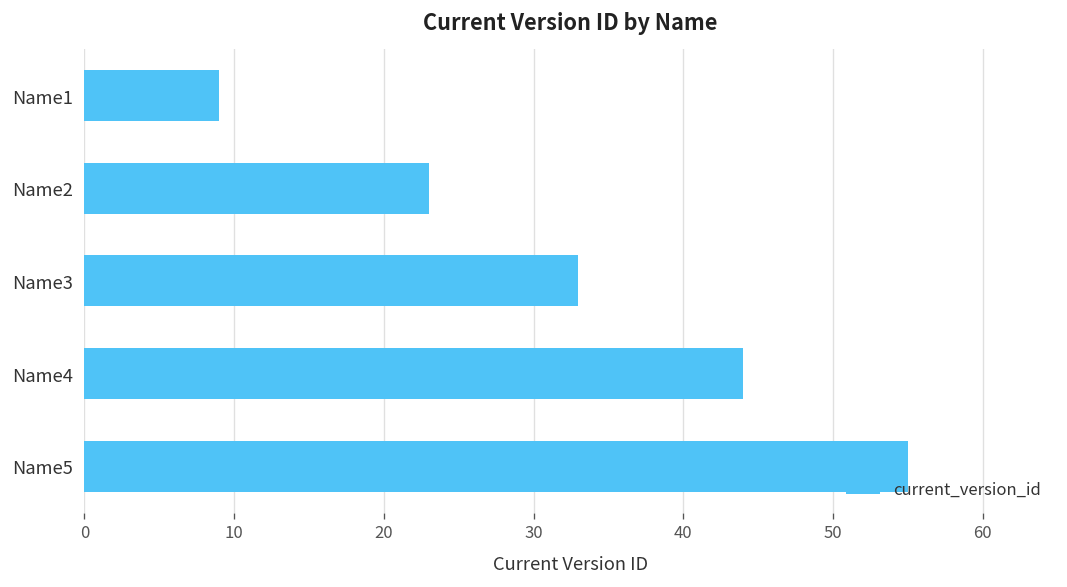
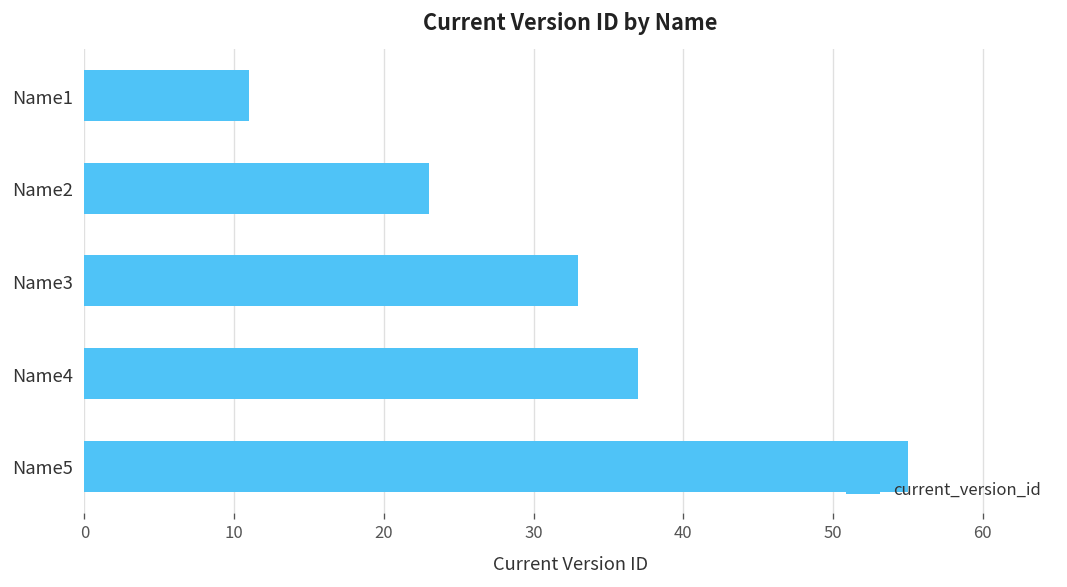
Name1: 9 -> 11
Name4: 44 -> 37
